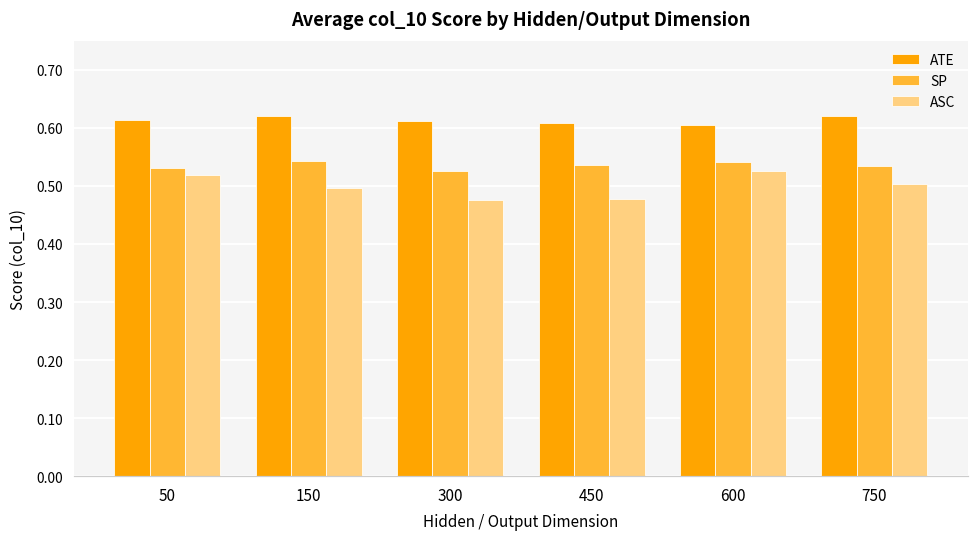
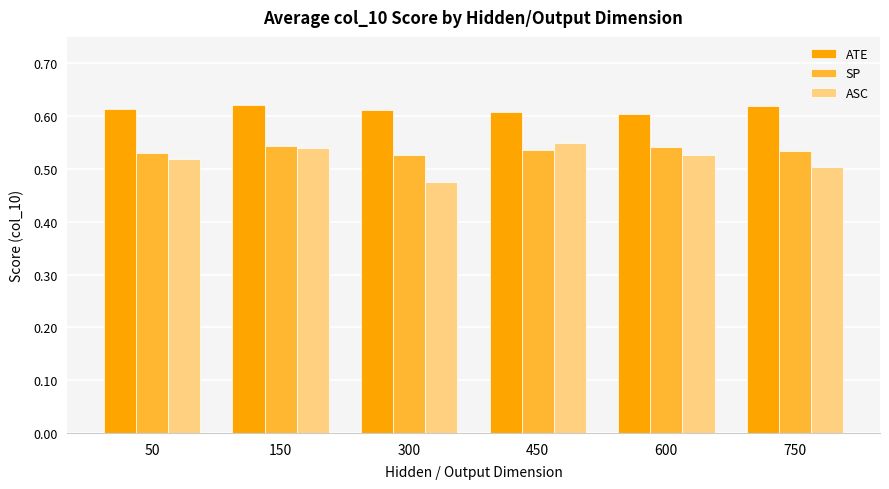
ASC, 150: 0.50 -> 0.54
ASC, 450: 0.48 -> 0.55
